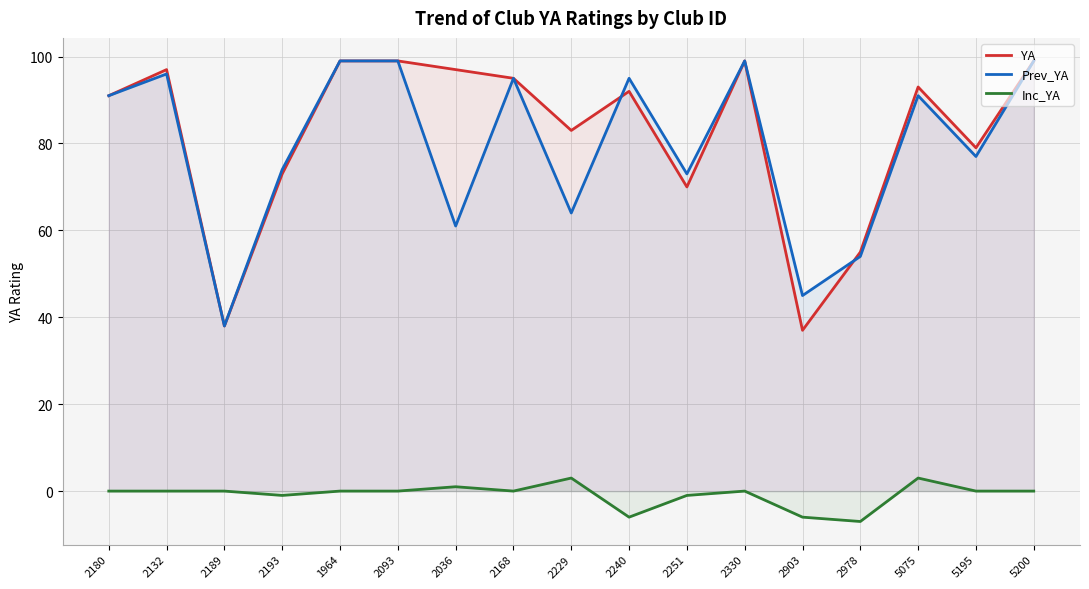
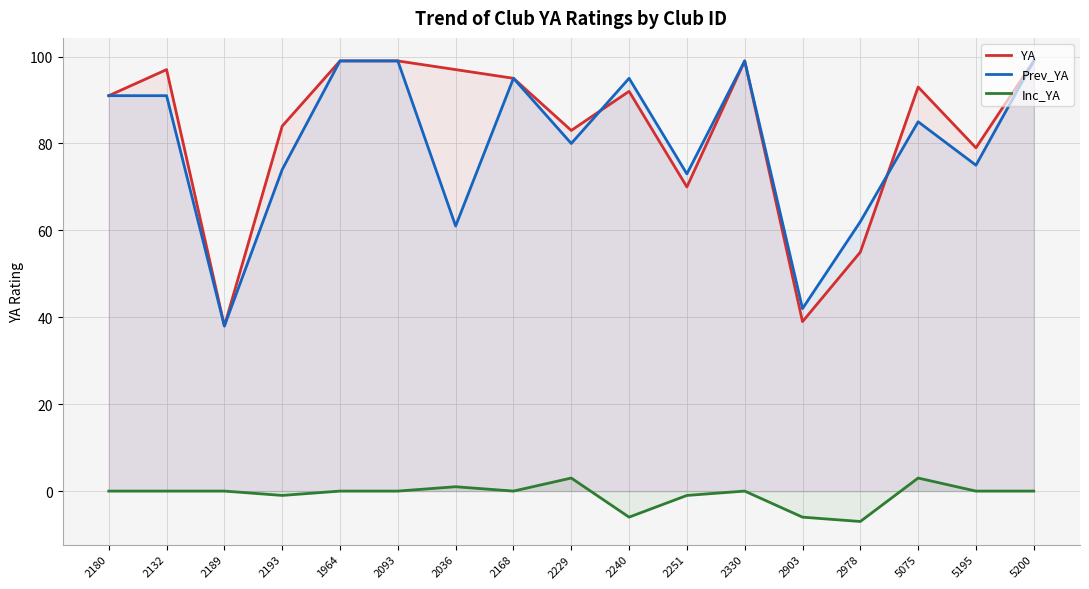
Prev_YA, 2132: 96 -> 91
YA, 2193: 73 -> 84
Prev_YA, 2229: 64 -> 80
YA, 2903: 37 -> 39
Prev_YA, 2903: 45 -> 42
Prev_YA, 2978: 54 -> 62
Prev_YA, 5075: 91 -> 85
Prev_YA, 5195: 77 -> 75
